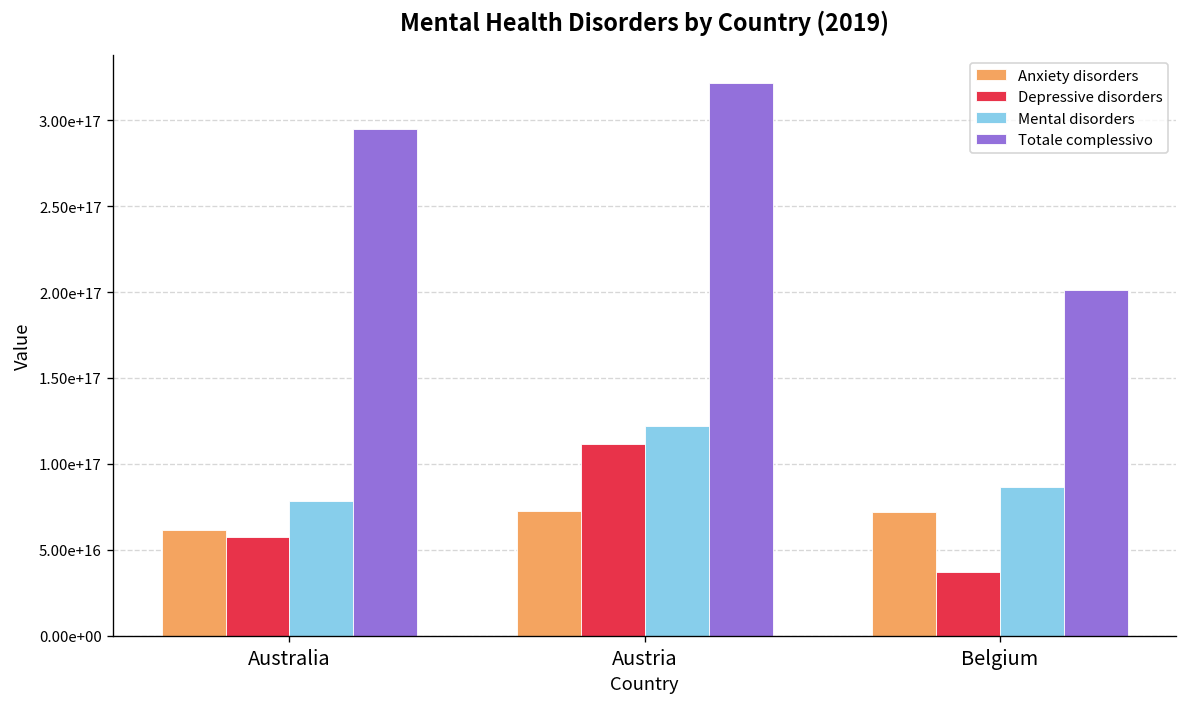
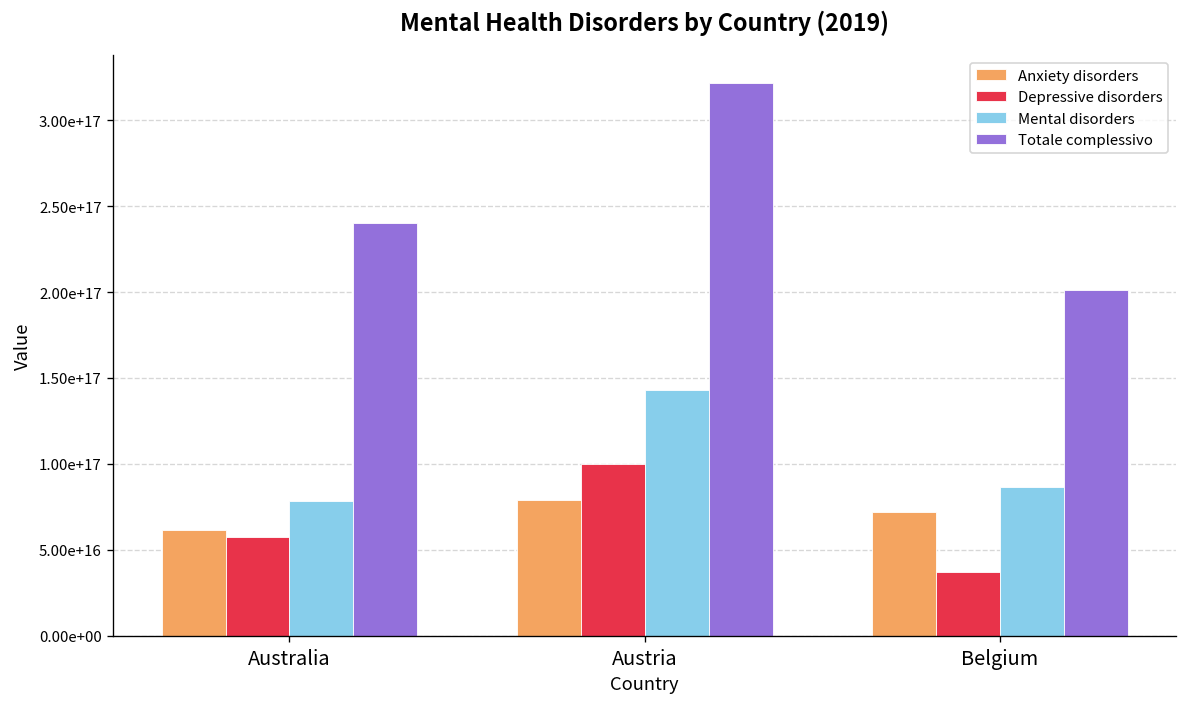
Totale complessivo, Australia: 295000000000000000 -> 240000000000000000
Anxiety disorders, Austria: 72000000000000000 -> 79000000000000000
Depressive disorders, Austria: 112000000000000000 -> 100000000000000000
Mental disorders, Austria: 122000000000000000 -> 143000000000000000
